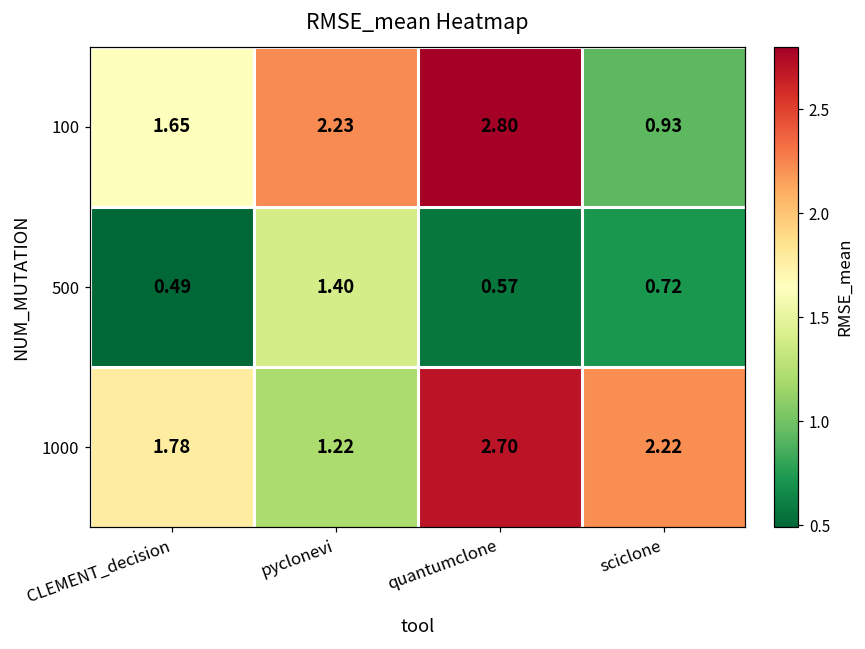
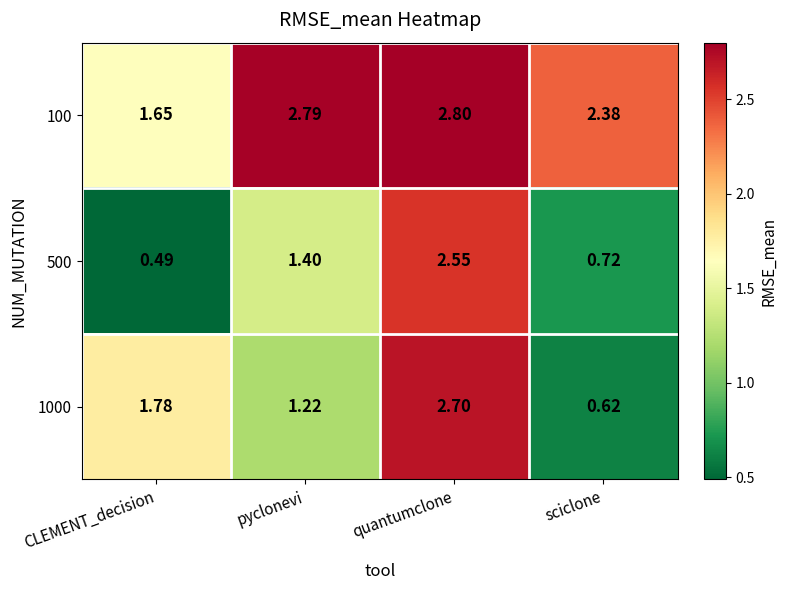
100, pyclonevi: 2.23 -> 2.79
100, sciclone: 0.93 -> 2.38
500, quantumclone: 0.57 -> 2.55
1000, sciclone: 2.22 -> 0.62
